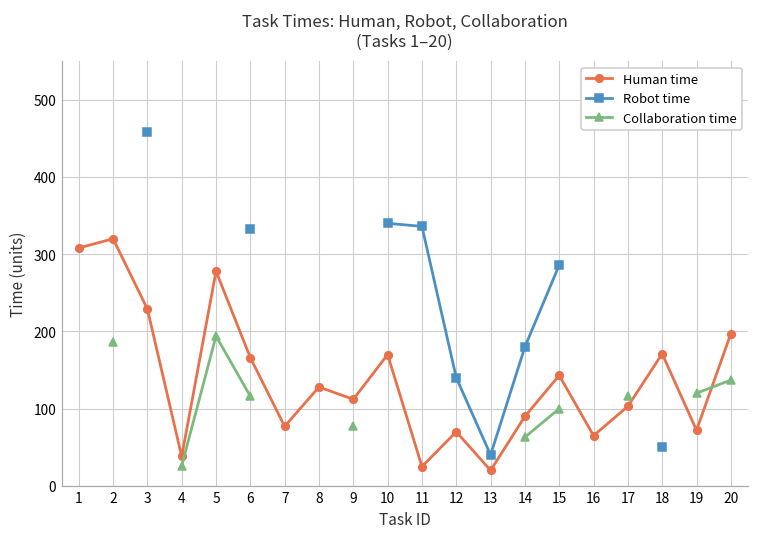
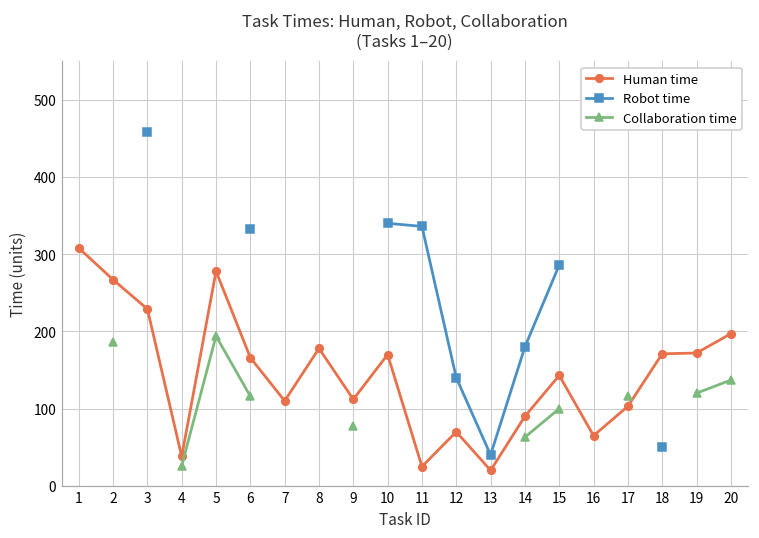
Human time, 2: 320 -> 270
Human time, 7: 80 -> 110
Human time, 8: 130 -> 180
Human time, 19: 70 -> 170
